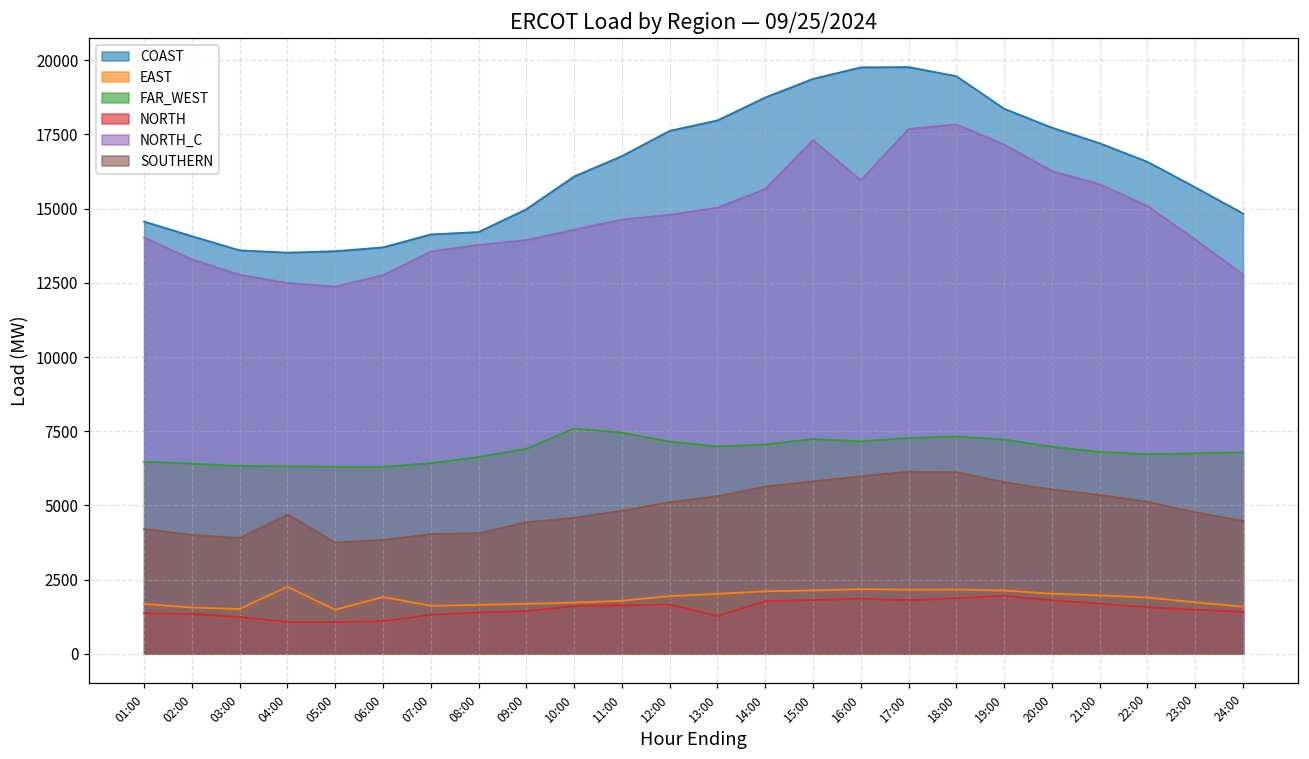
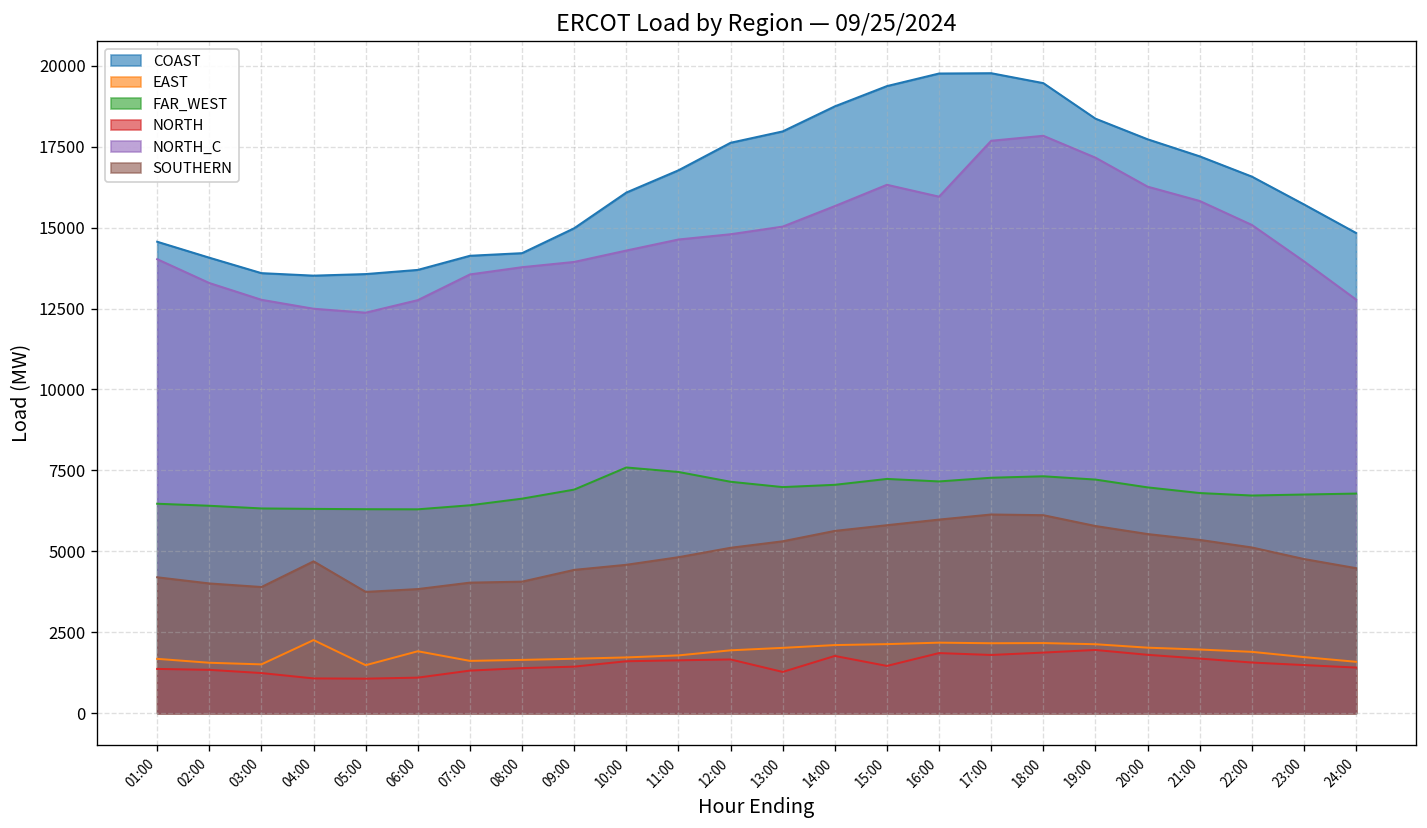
NORTH, 15:00: 1800 -> 1500
NORTH_C, 15:00: 17300 -> 16300
